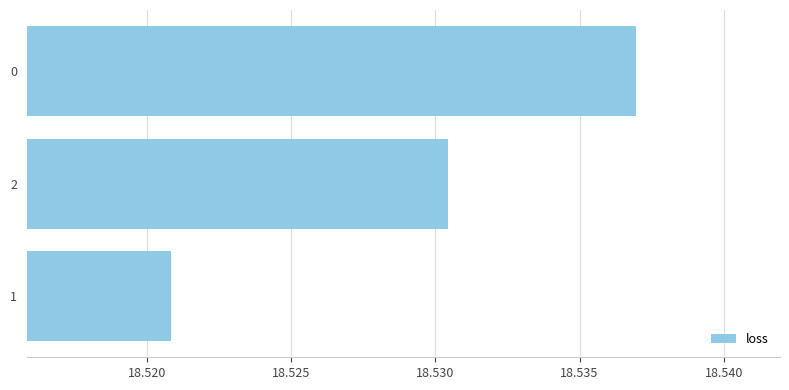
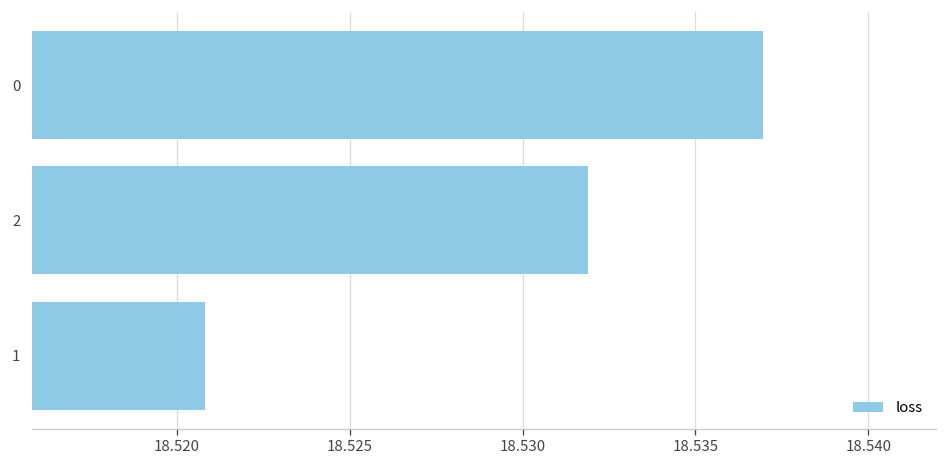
2: 18.5304 -> 18.5319
